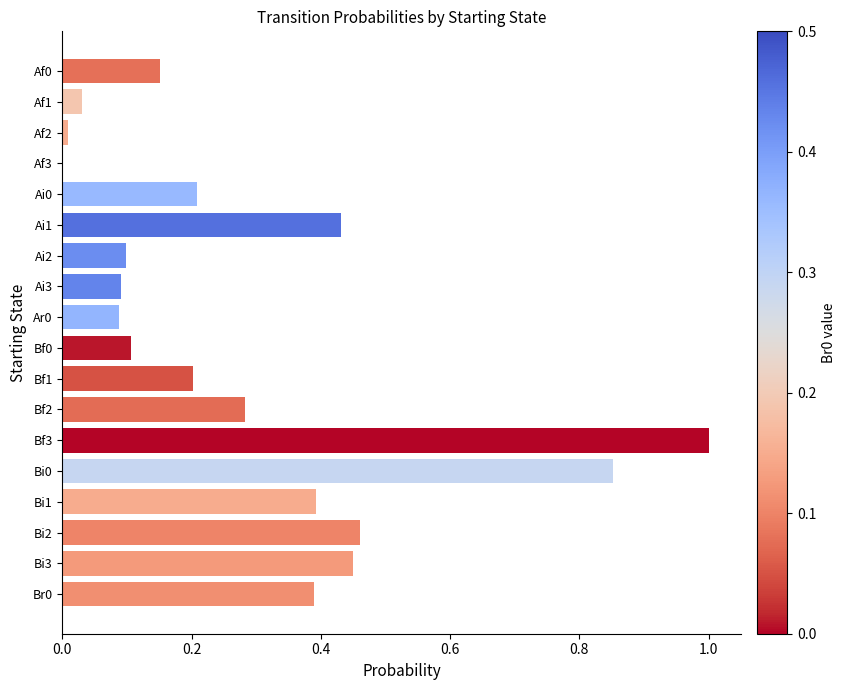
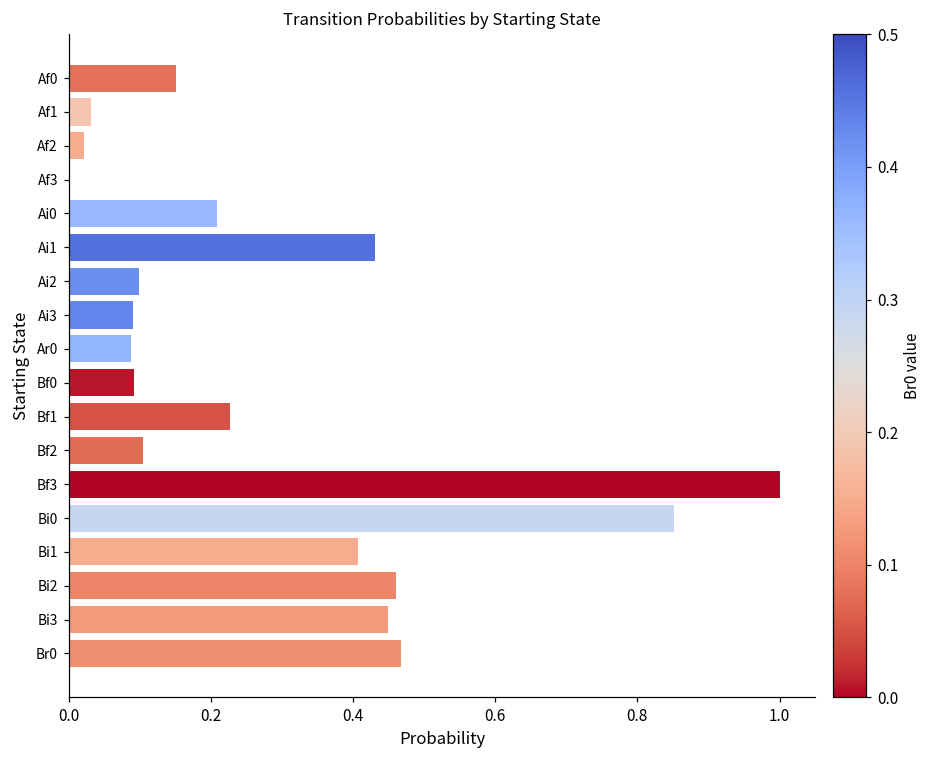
Af2: 0.01 -> 0.02
Bf0: 0.11 -> 0.09
Bf1: 0.20 -> 0.23
Bf2: 0.28 -> 0.10
Bi1: 0.39 -> 0.41
Br0: 0.39 -> 0.47
